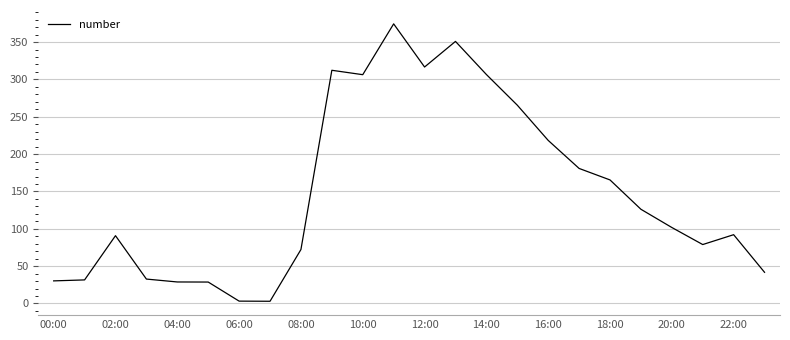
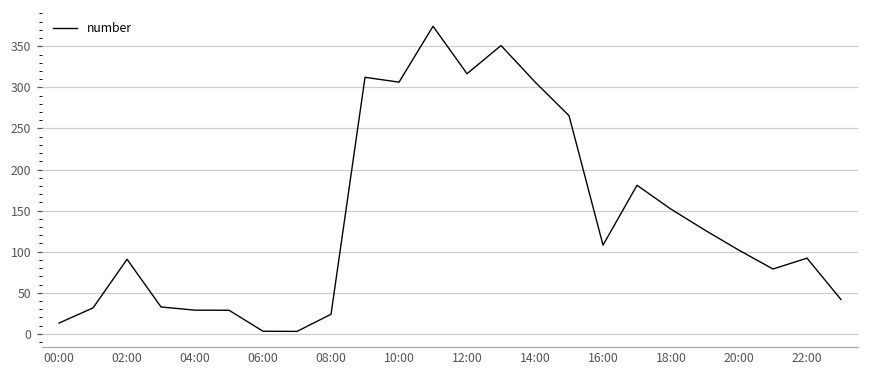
00:00: 30 -> 10
08:00: 70 -> 20
16:00: 220 -> 110
18:00: 170 -> 150
